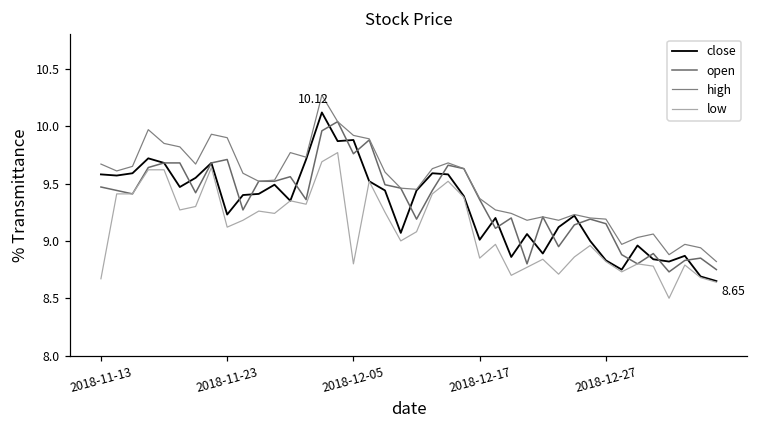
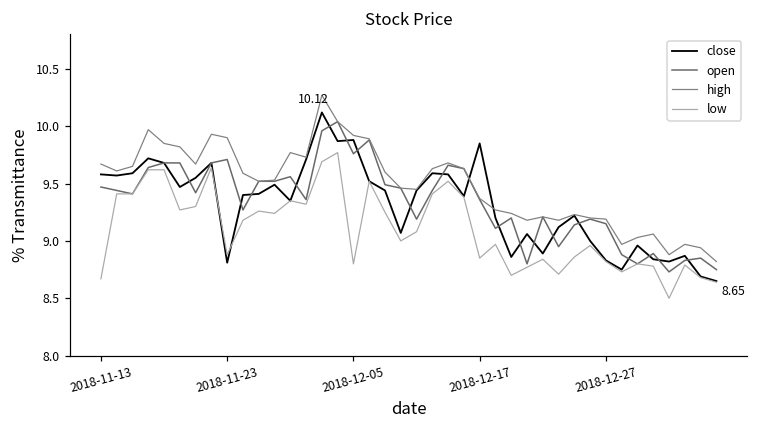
close, 2018-11-23: 9.23 -> 8.81
low, 2018-11-23: 9.12 -> 8.88
close, 2018-12-17: 9.01 -> 9.85
